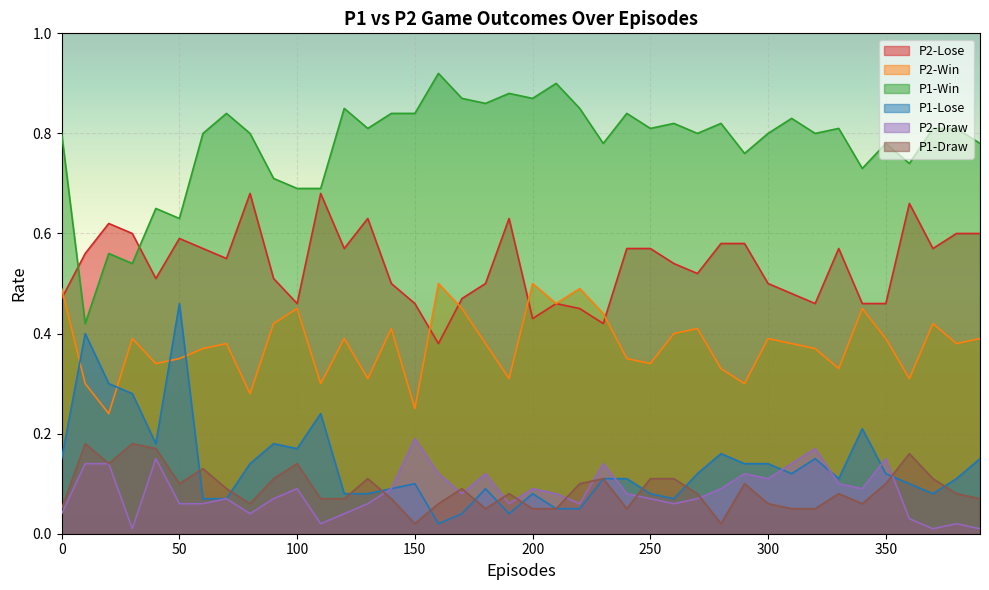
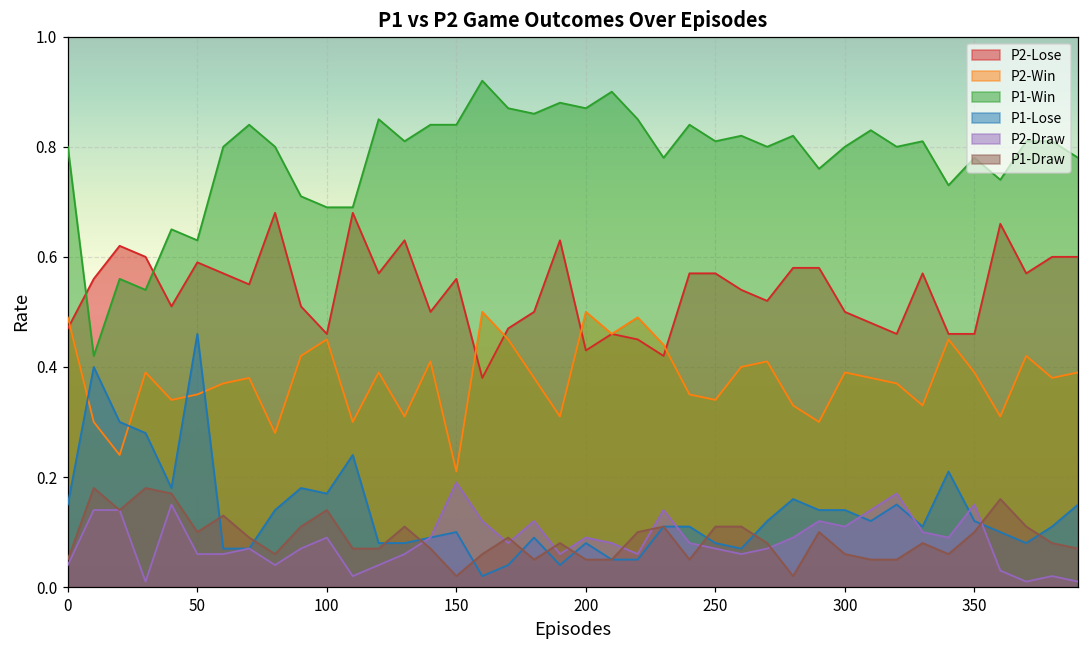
P2-Lose, 150: 0.46 -> 0.56
P2-Win, 150: 0.25 -> 0.21
